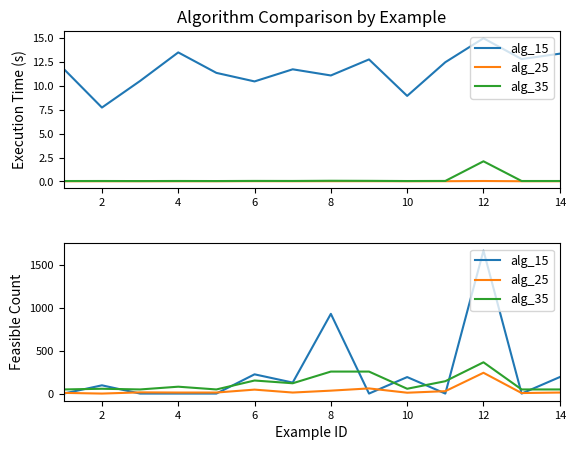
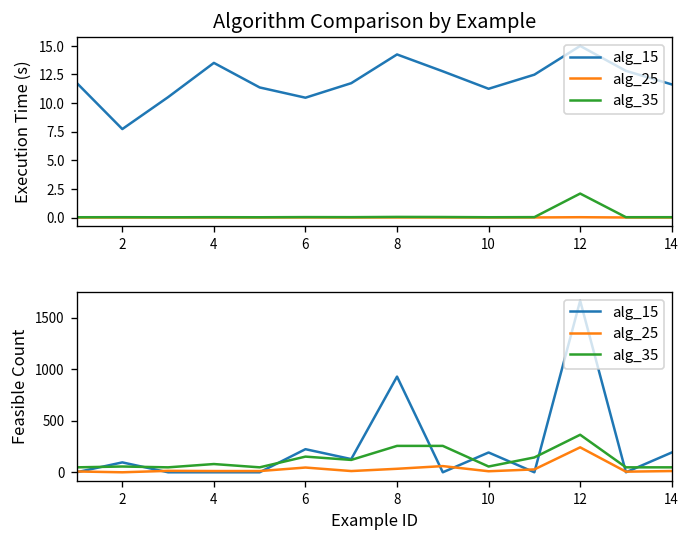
Algorithm Comparison by Example, alg_15, 8: 11 -> 14
Algorithm Comparison by Example, alg_15, 10: 9 -> 11
Algorithm Comparison by Example, alg_15, 14: 13 -> 12
